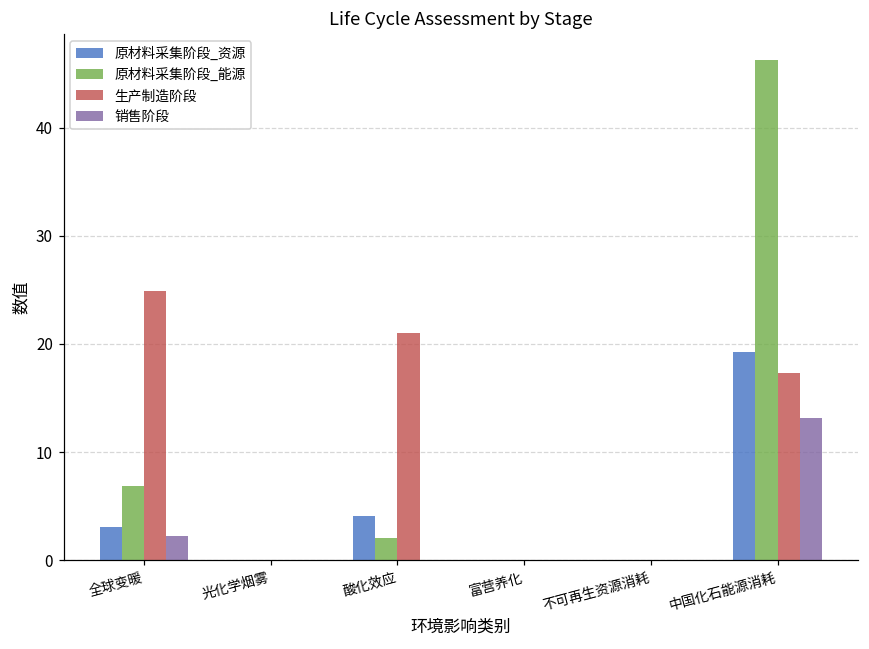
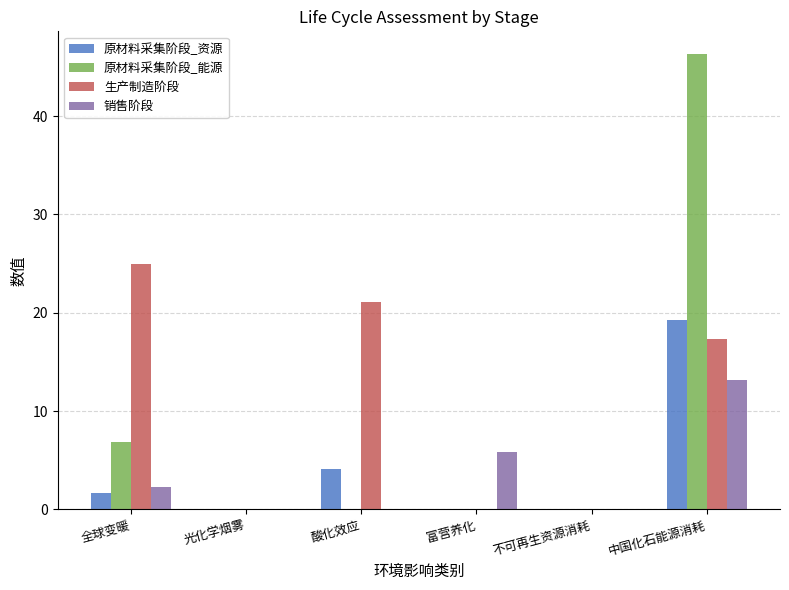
原材料采集阶段_资源, 全球变暖: 3 -> 2
原材料采集阶段_能源, 酸化效应: 2 -> 0
销售阶段, 富营养化: 0 -> 6
